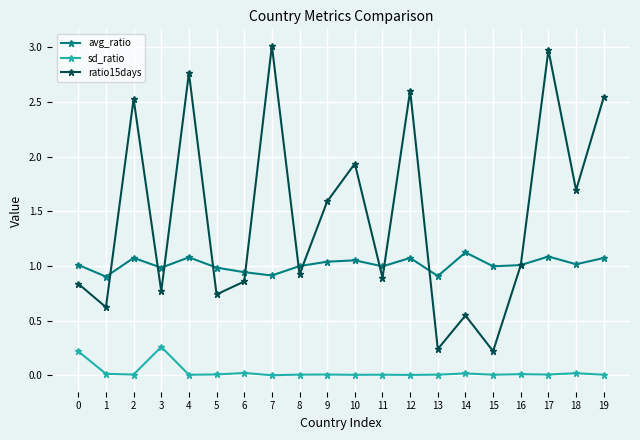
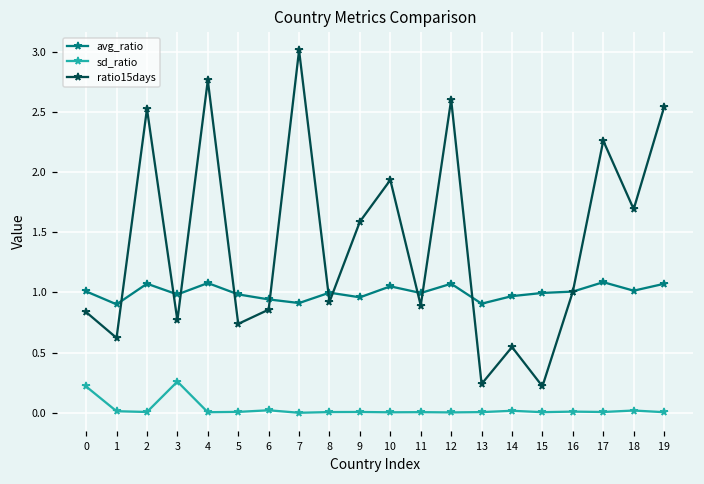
avg_ratio, 9: 1.04 -> 0.96
avg_ratio, 14: 1.12 -> 0.97
ratio15days, 17: 2.97 -> 2.26
